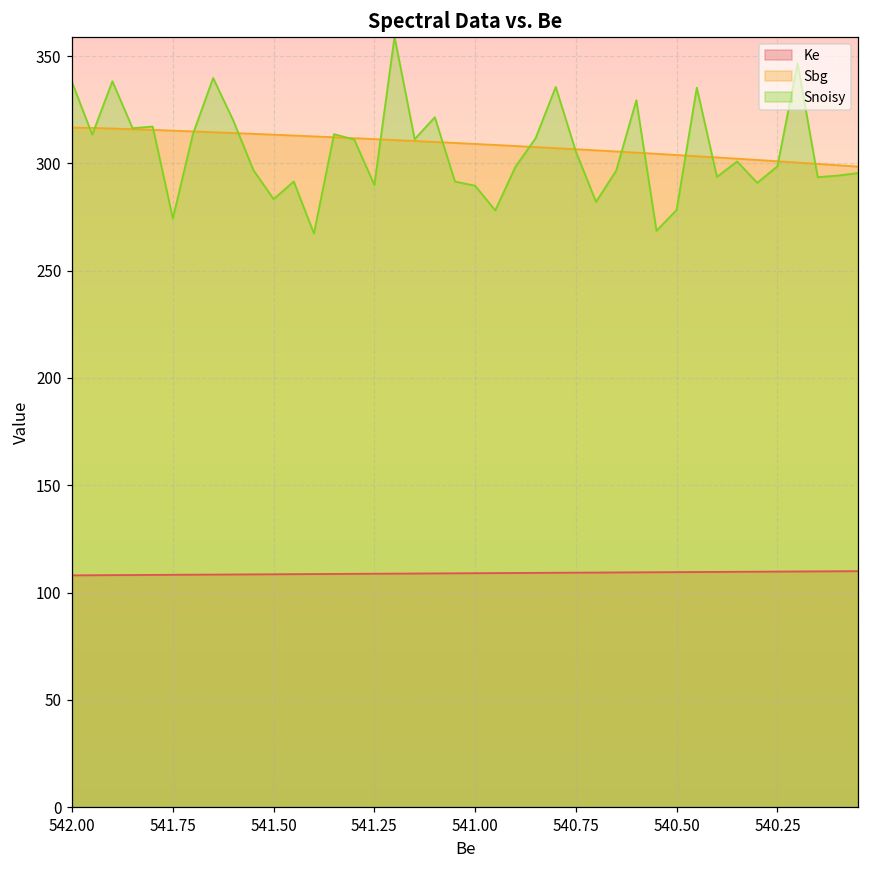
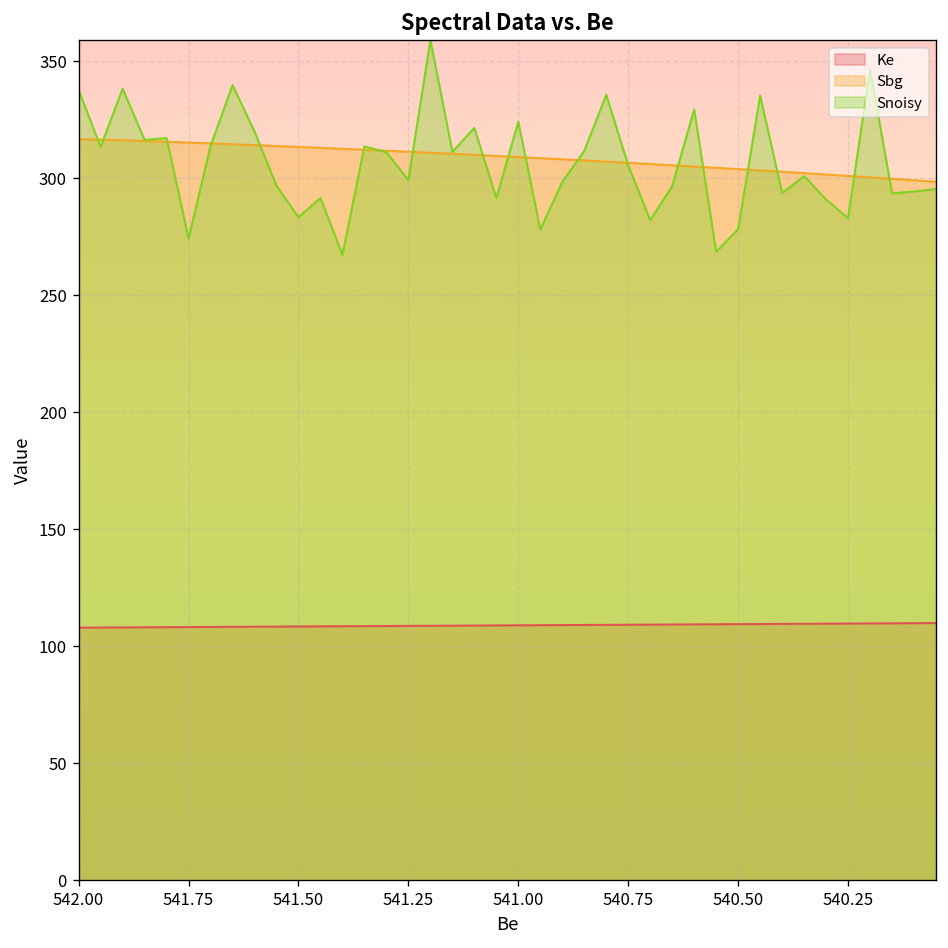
Snoisy, 541.25: 290 -> 299
Snoisy, 541.00: 290 -> 324
Snoisy, 540.25: 299 -> 283
